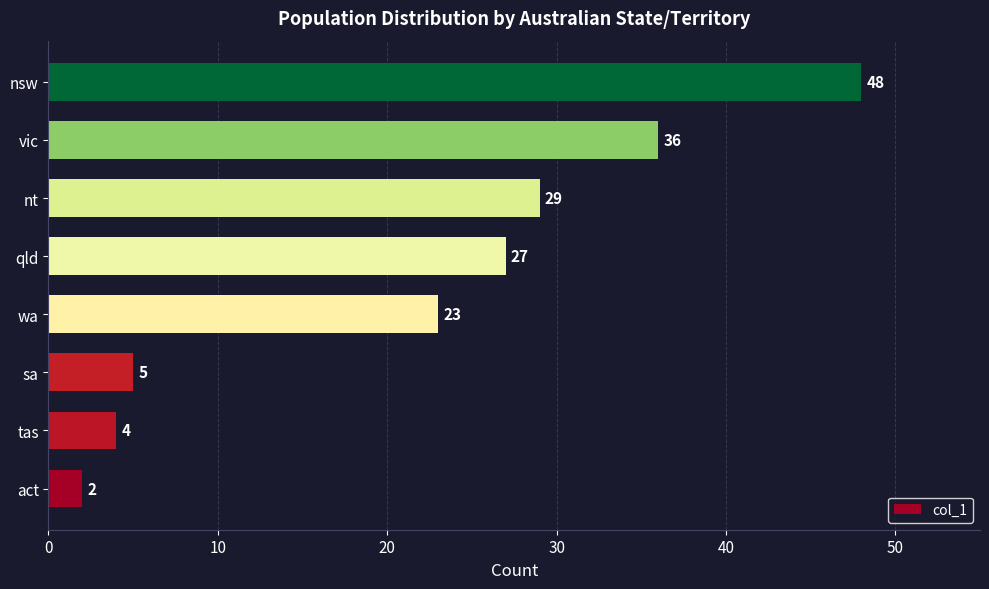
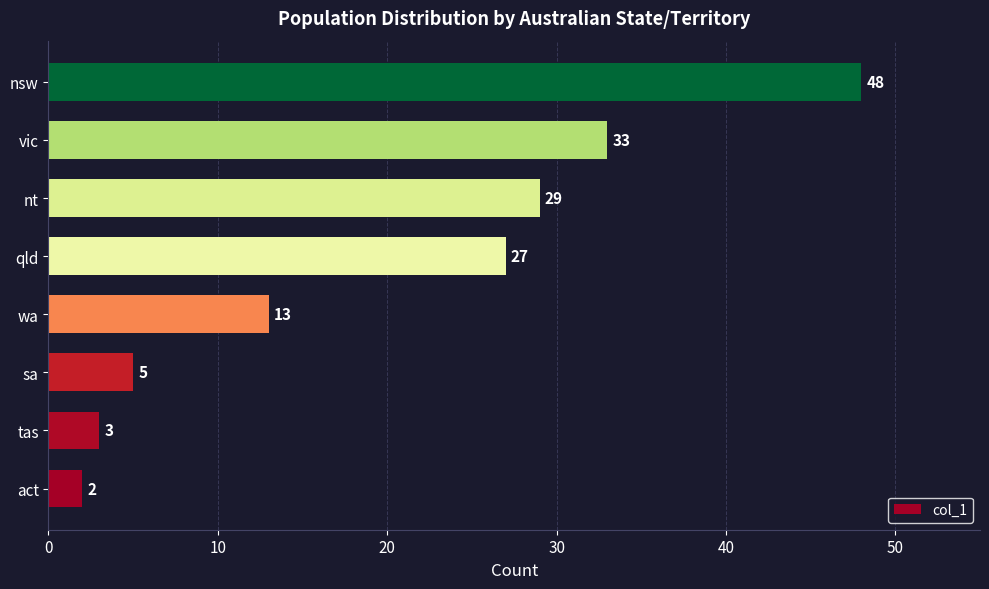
vic: 36 -> 33
wa: 23 -> 13
tas: 4 -> 3
